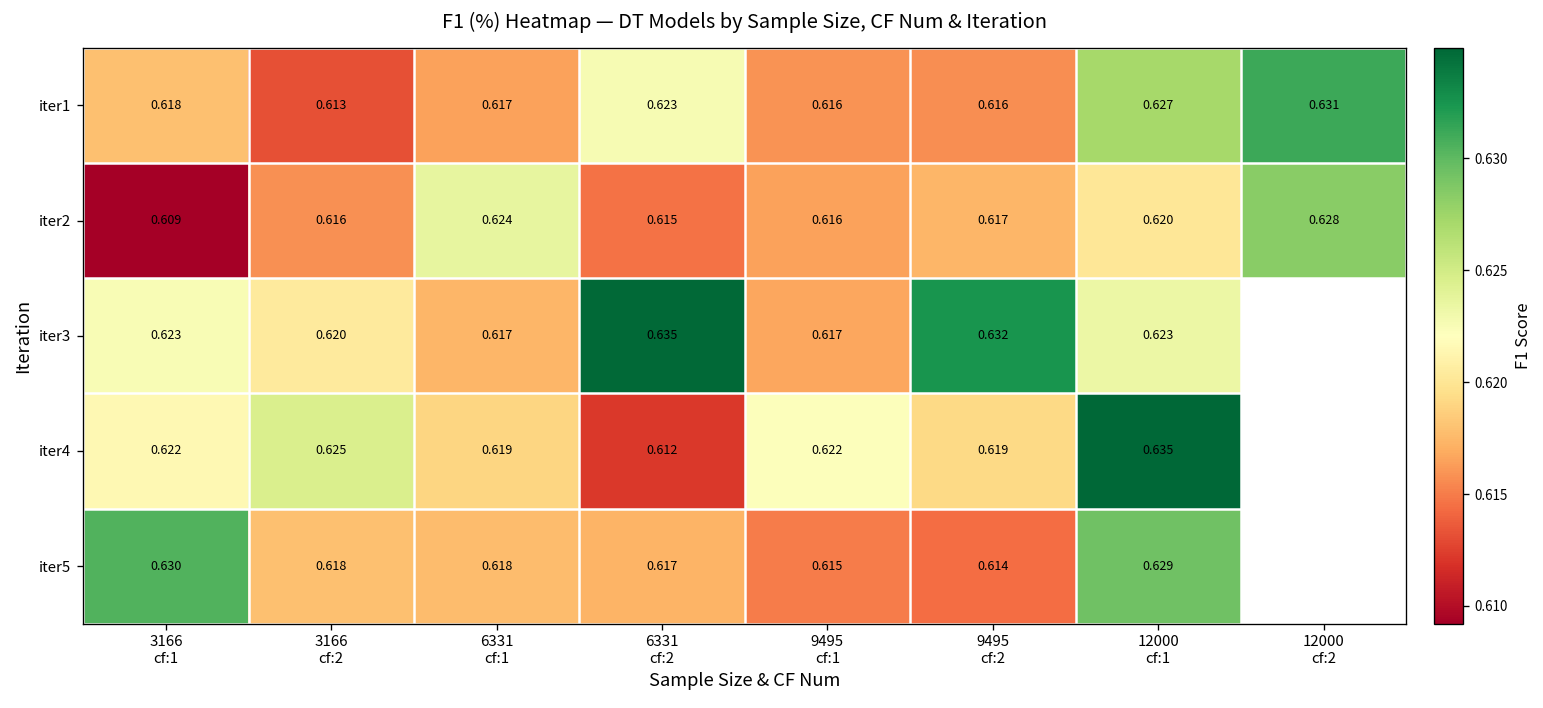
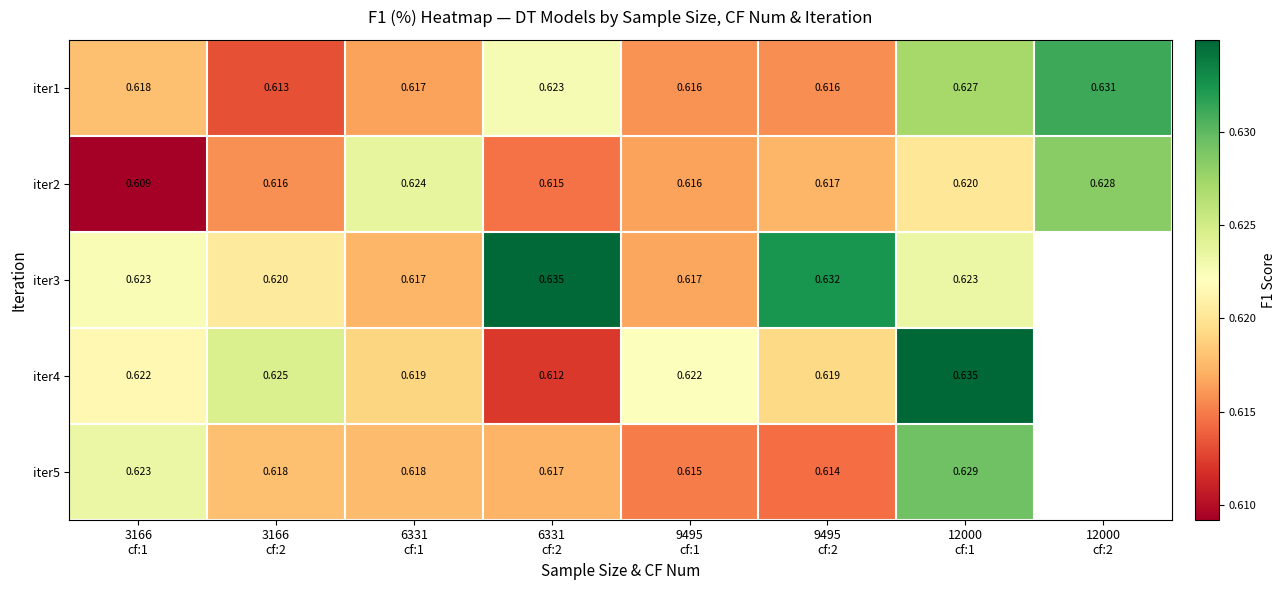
iter5, 3166 cf:1: 0.630 -> 0.623
